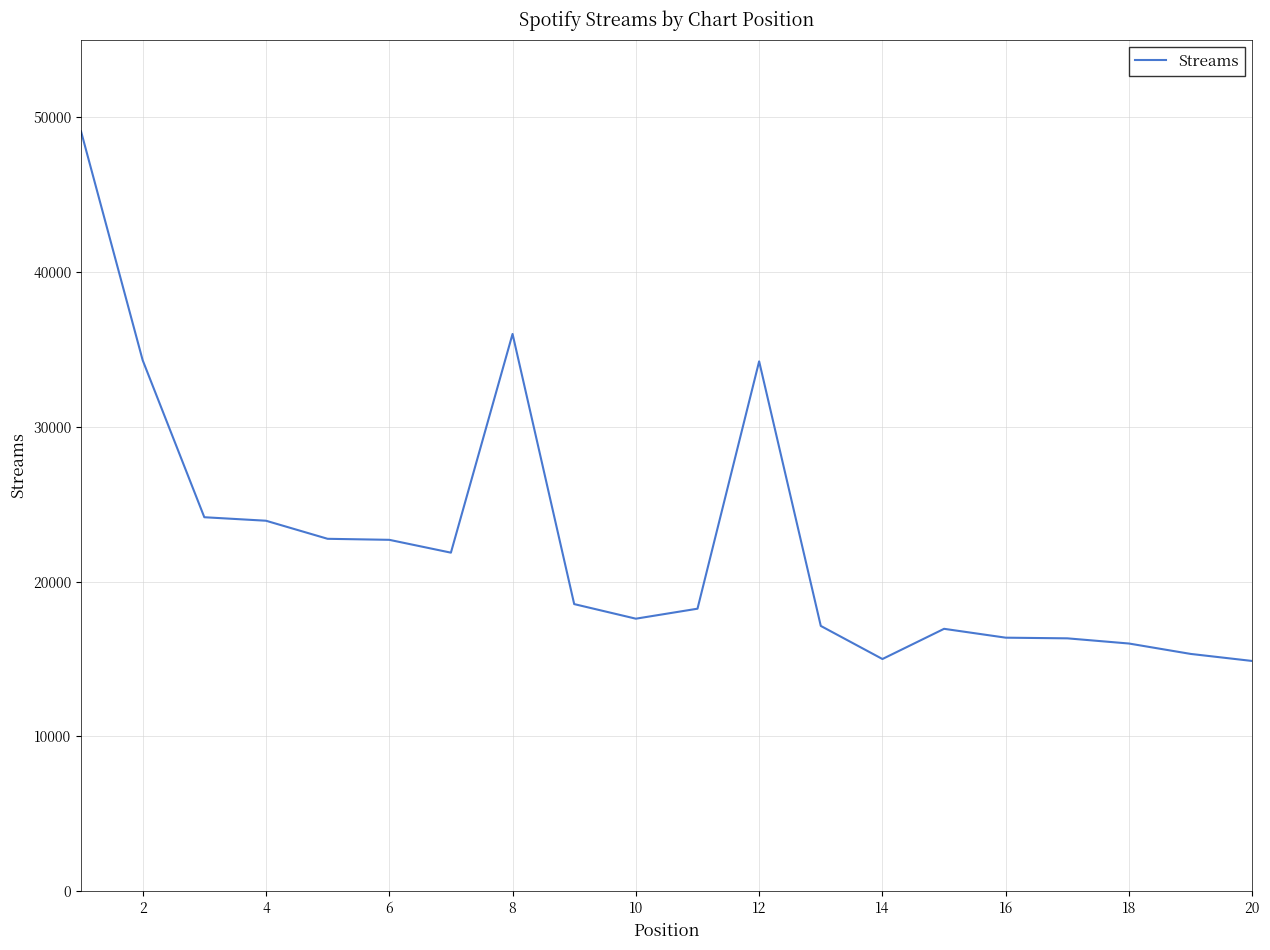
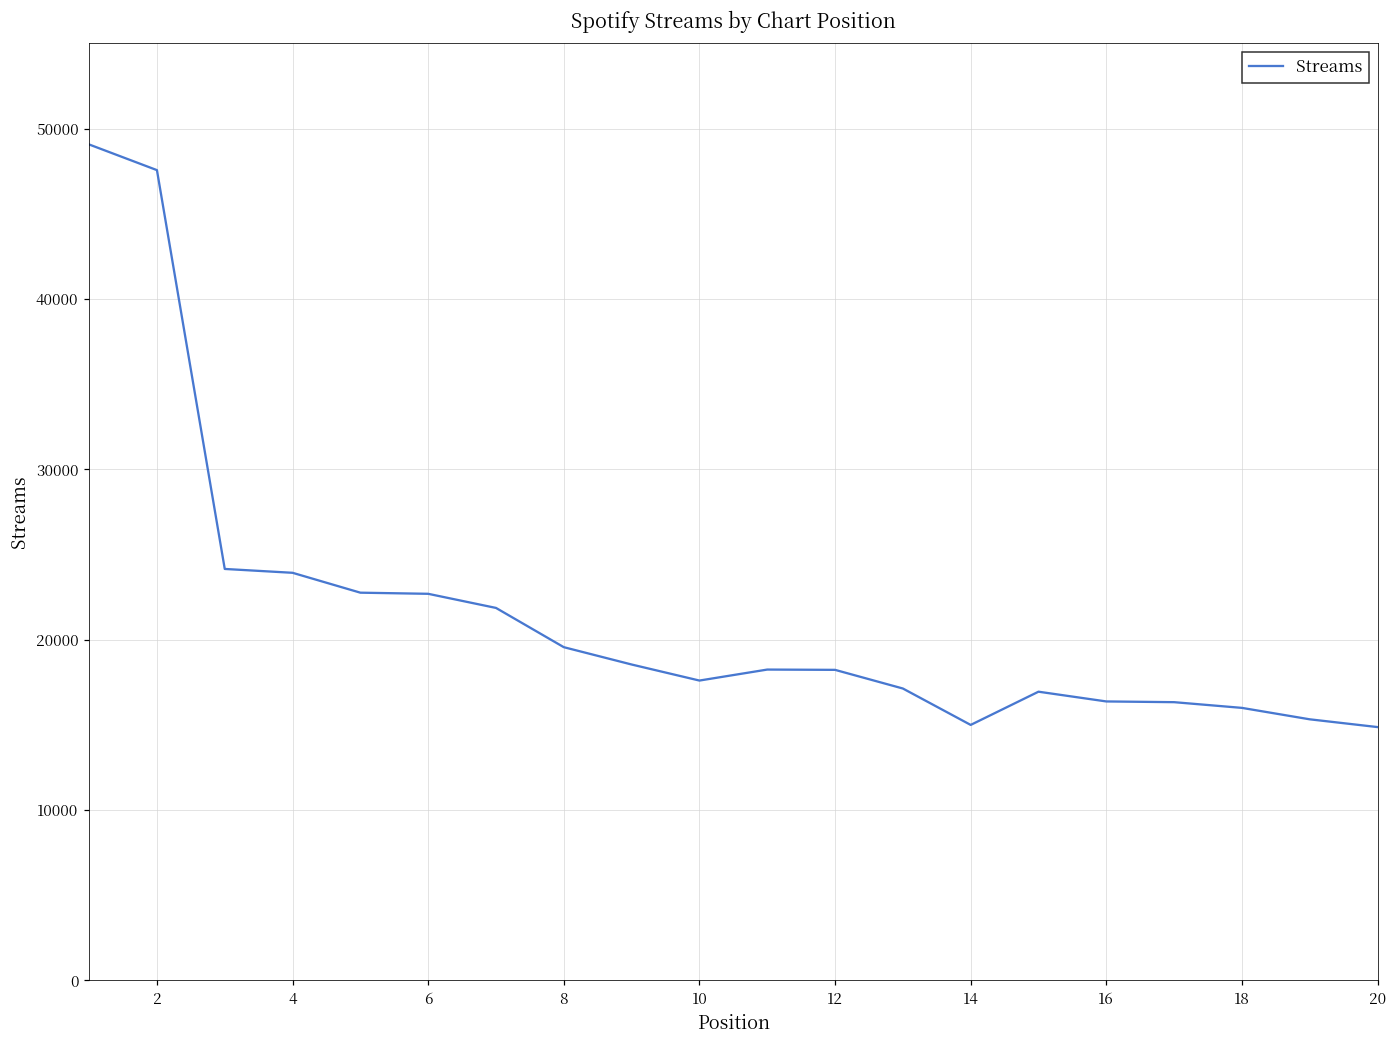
2: 34300 -> 47600
8: 36000 -> 19600
12: 34200 -> 18200
